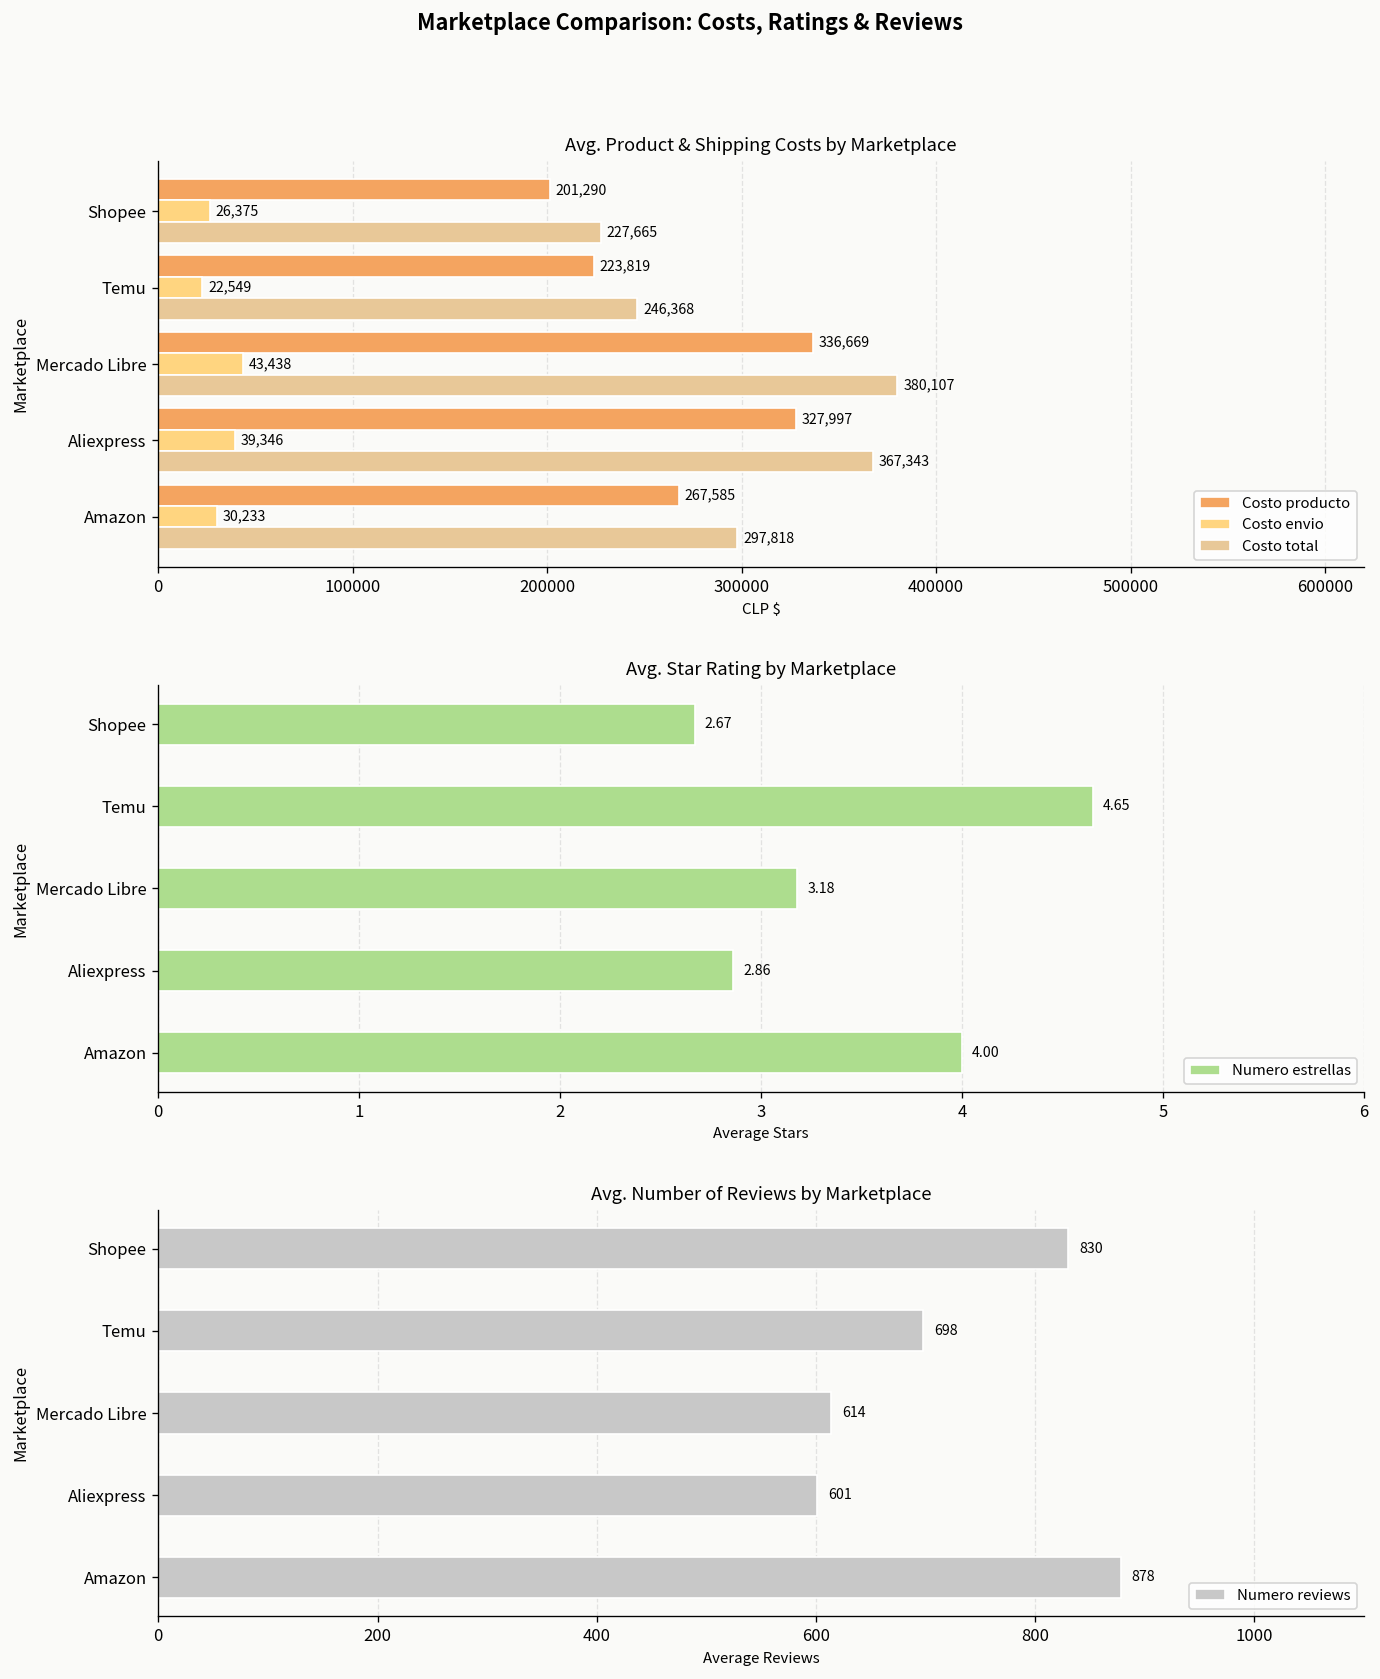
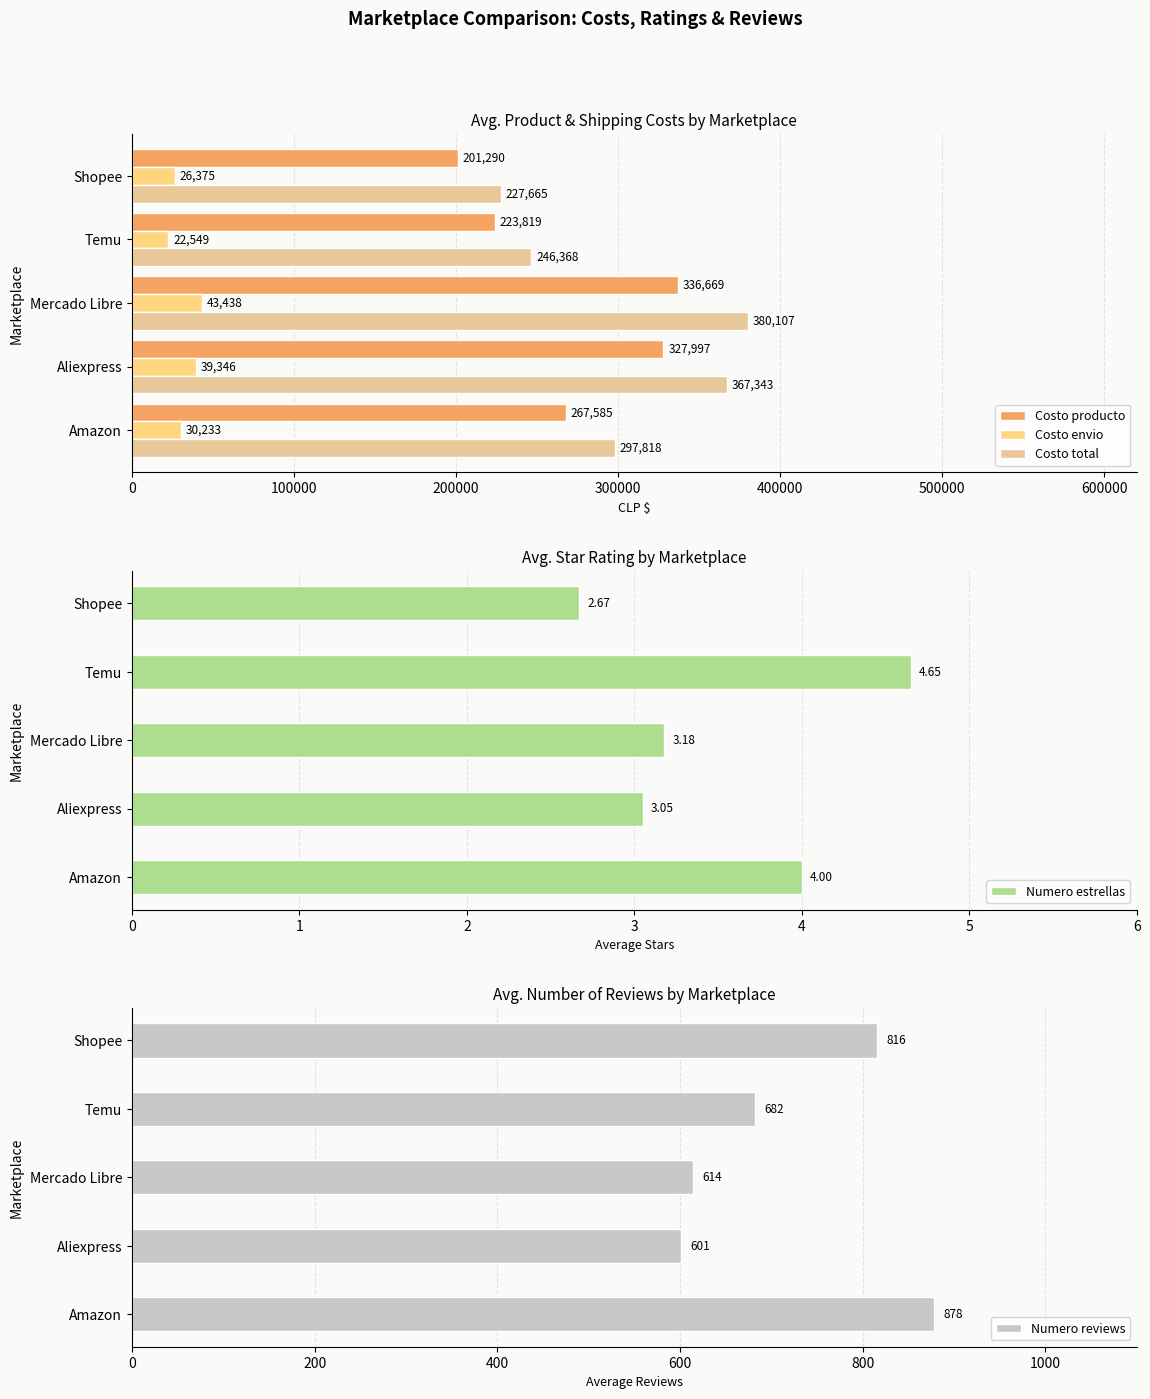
Avg. Star Rating by Marketplace, Aliexpress: 2.86 -> 3.05
Avg. Number of Reviews by Marketplace, Shopee: 830 -> 816
Avg. Number of Reviews by Marketplace, Temu: 698 -> 682
